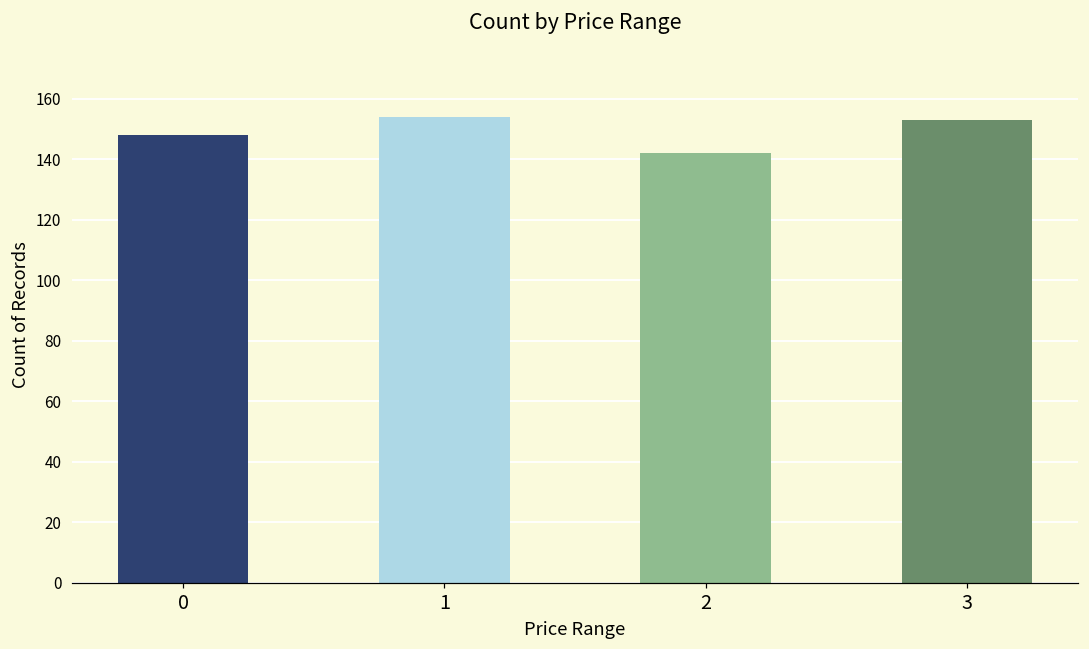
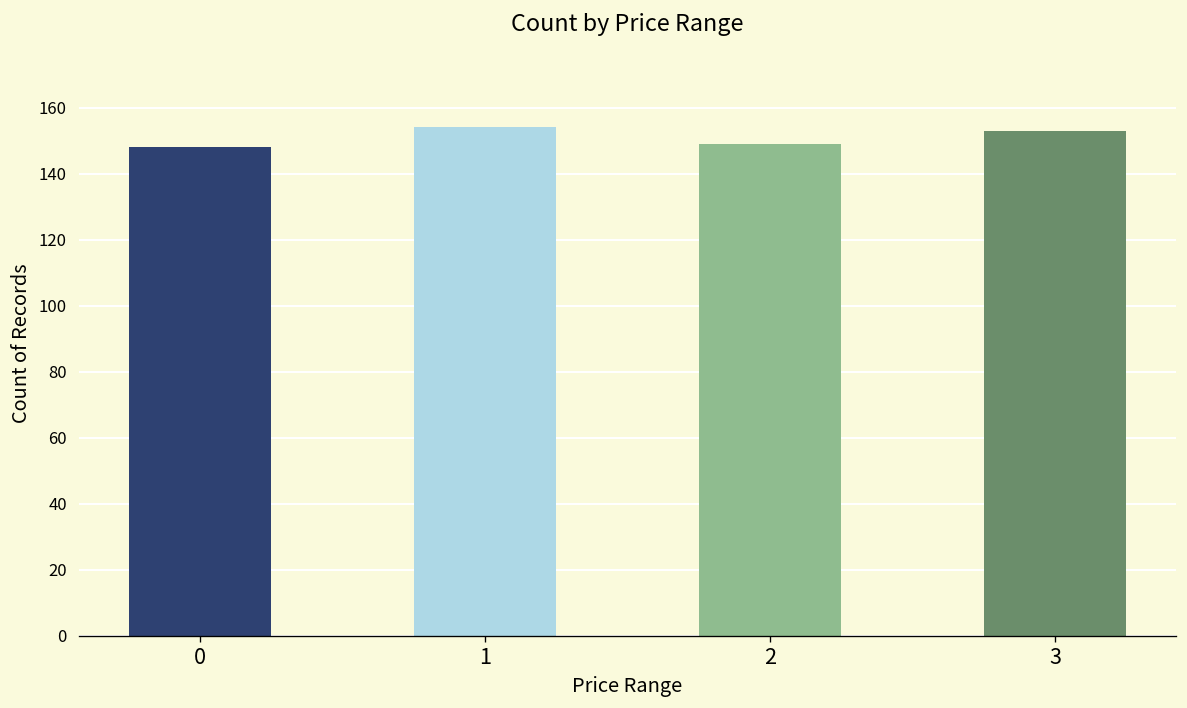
2: 142 -> 149
